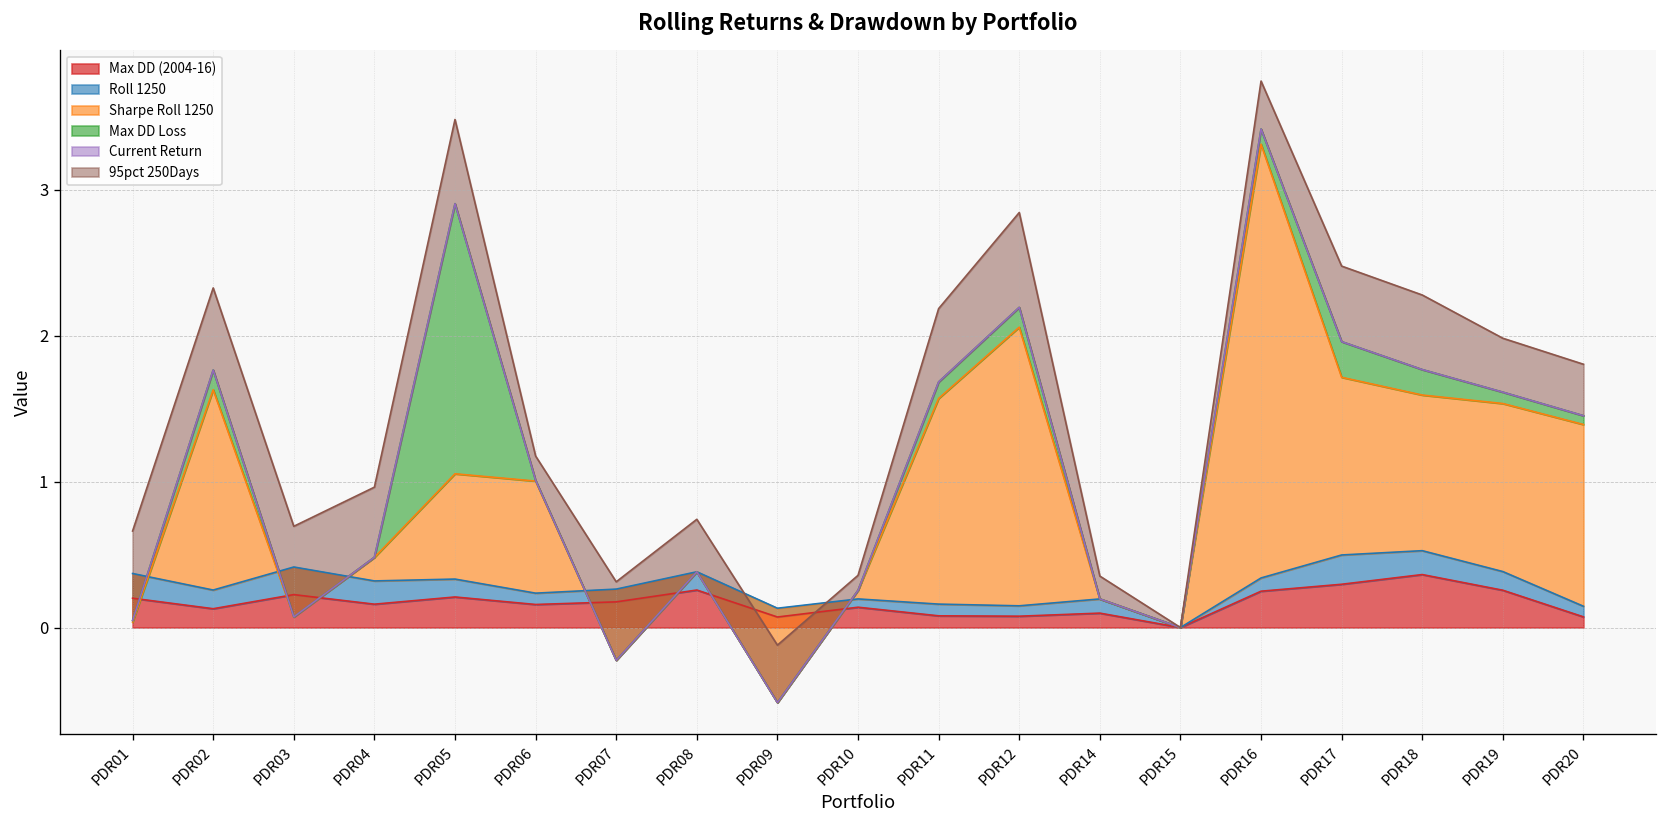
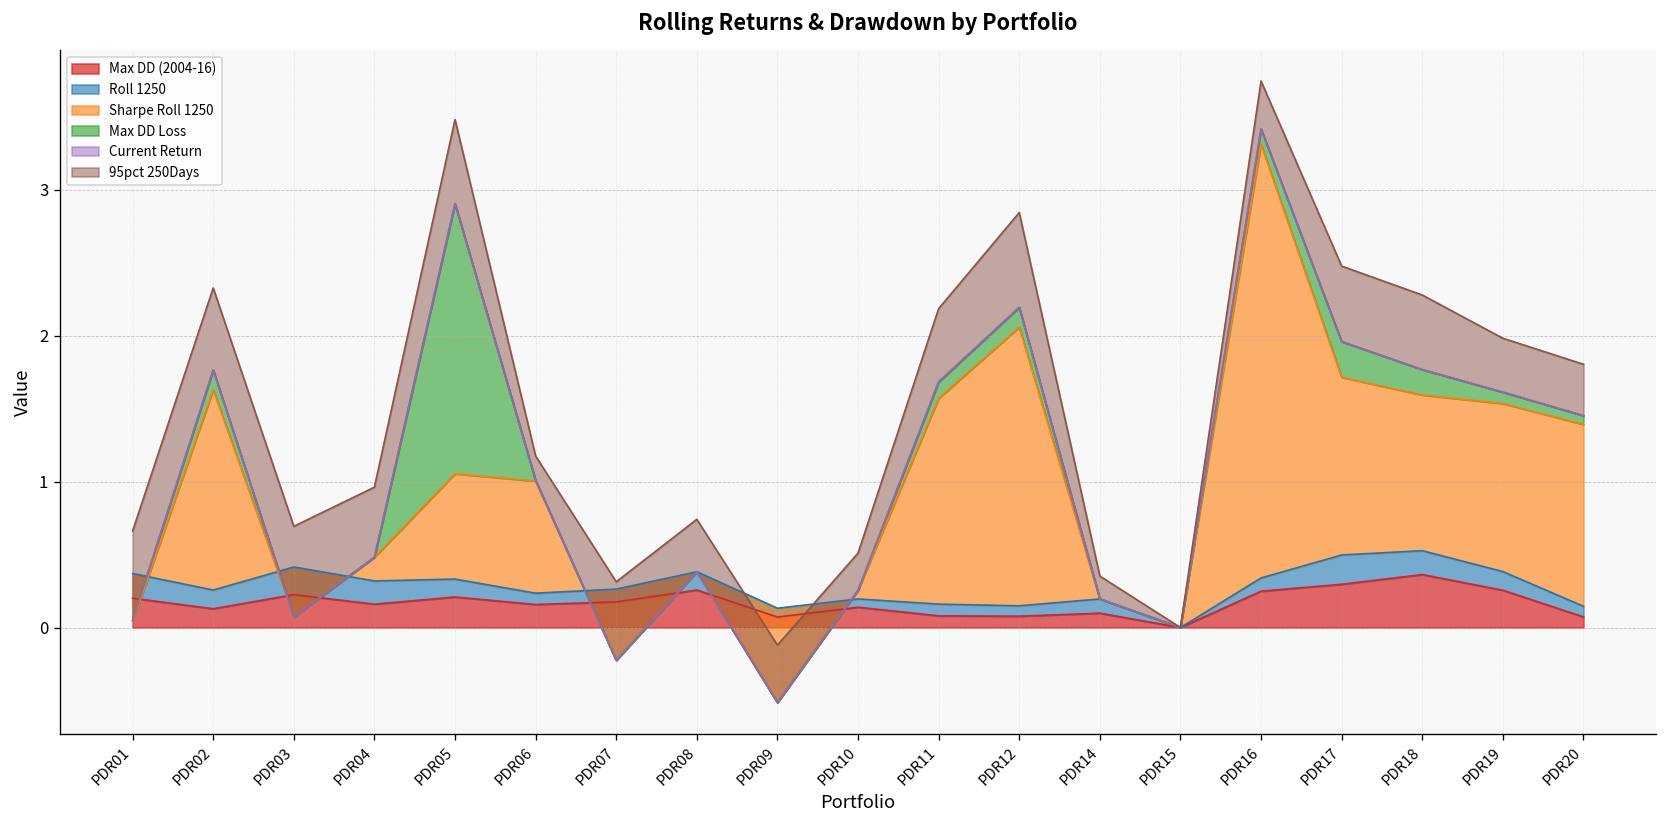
95pct 250Days, PDR10: 0.10 -> 0.26
